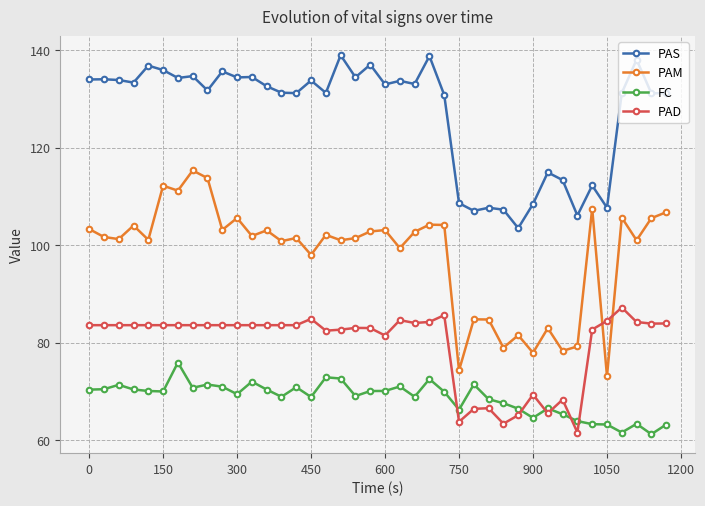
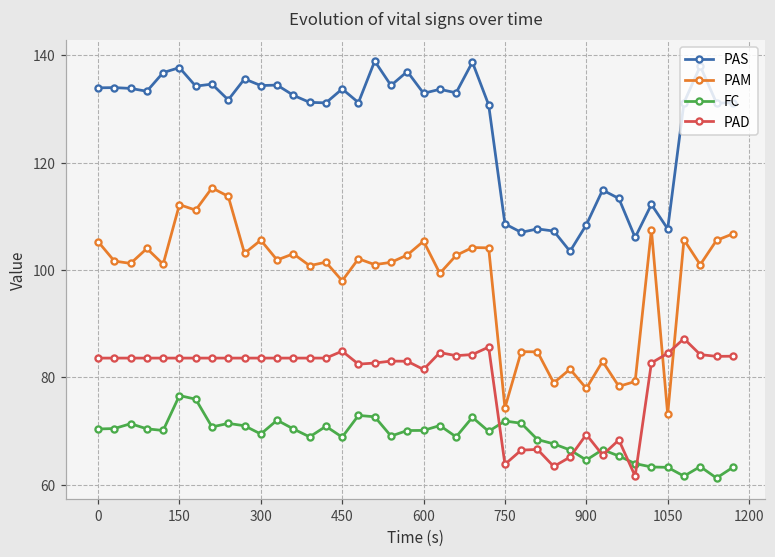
PAM, 0: 103 -> 105
PAS, 150: 136 -> 138
FC, 150: 70 -> 77
PAM, 600: 103 -> 105
FC, 750: 66 -> 72
